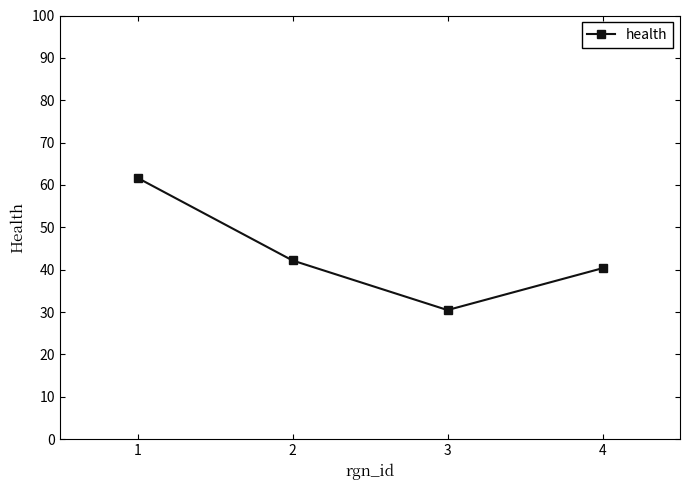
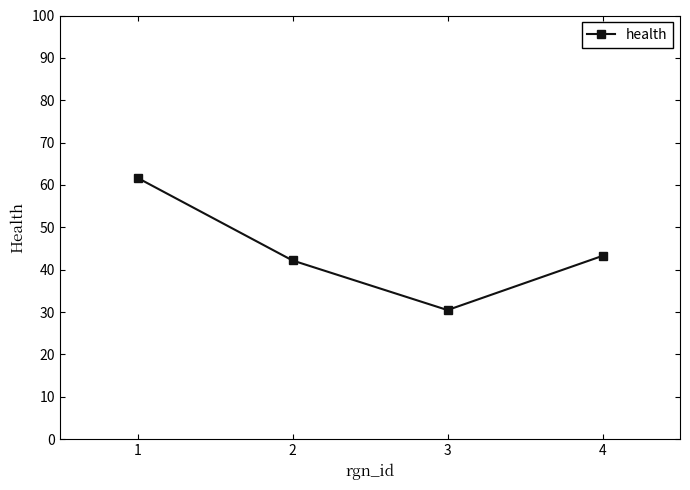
4: 40 -> 43
